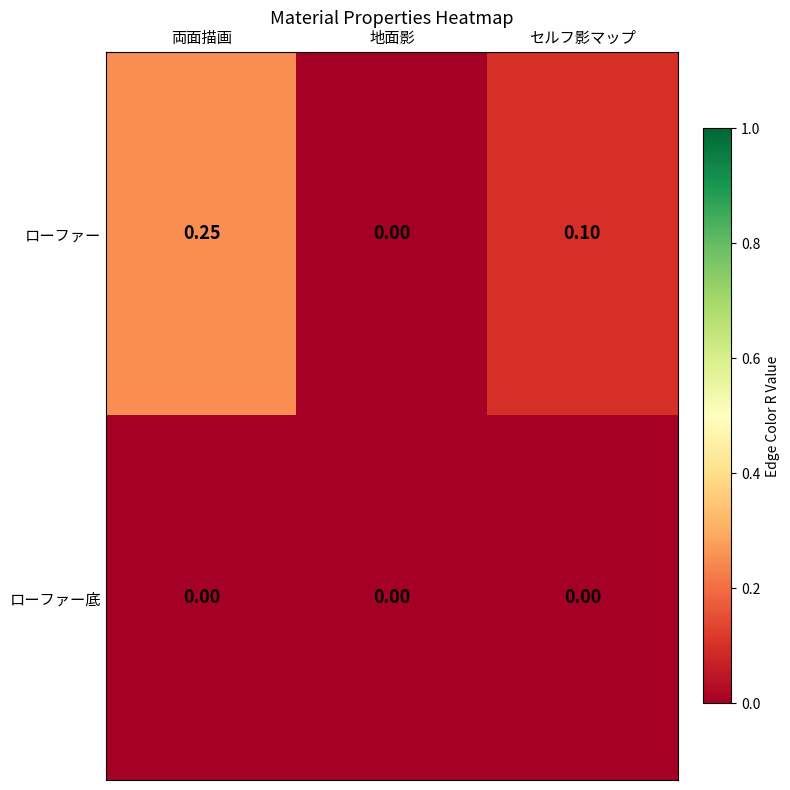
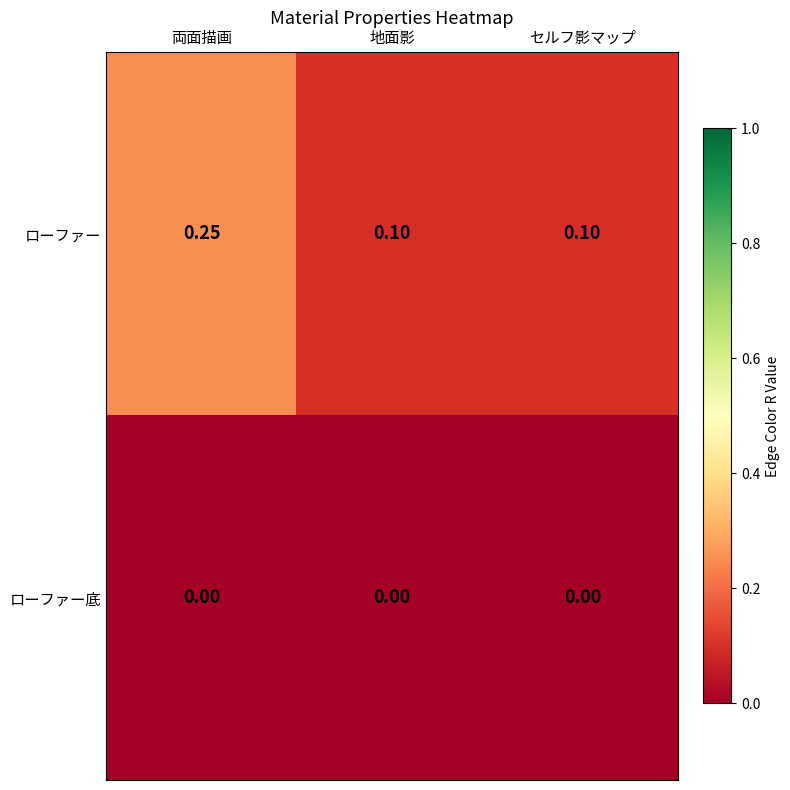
ローファー, 地面影: 0.00 -> 0.10
